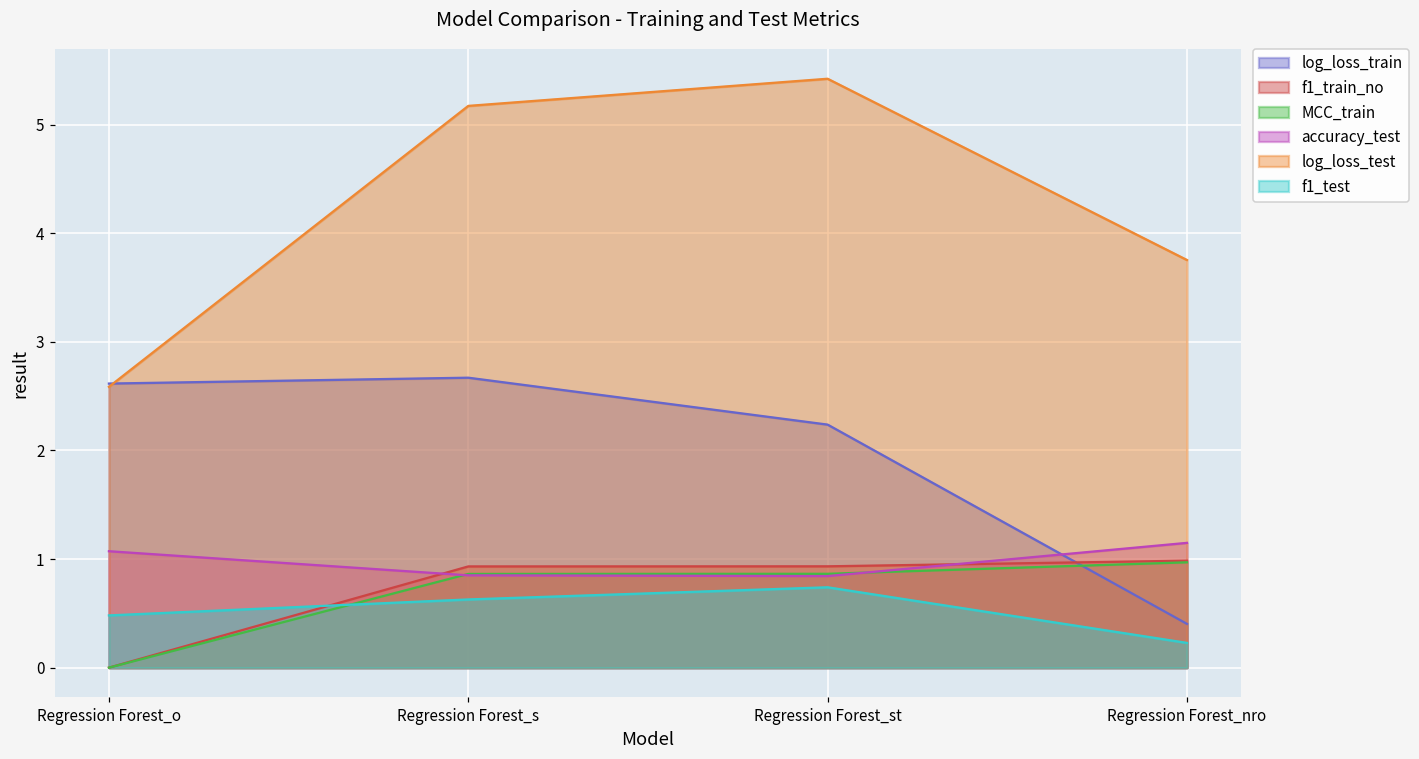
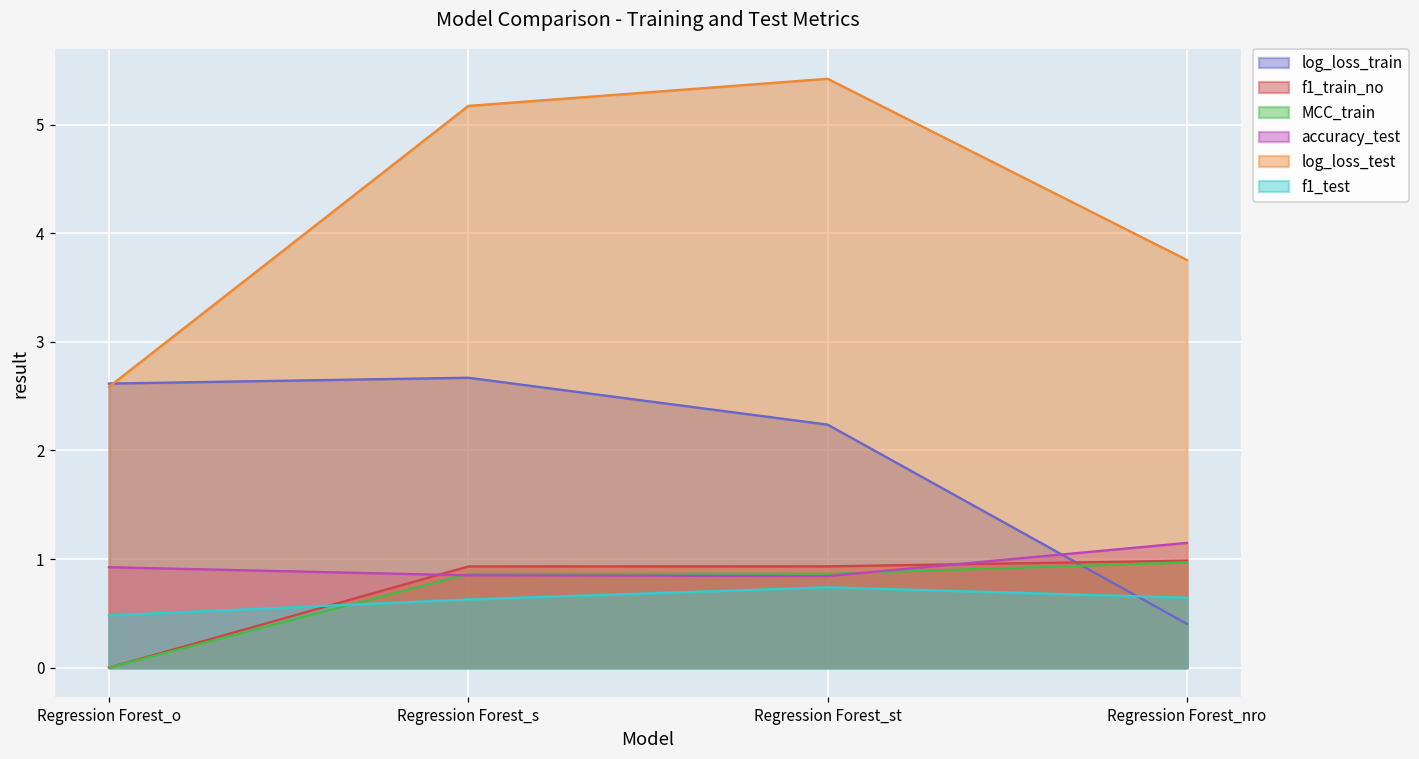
accuracy_test, Regression Forest_o: 1.1 -> 0.9
f1_test, Regression Forest_nro: 0.2 -> 0.6
